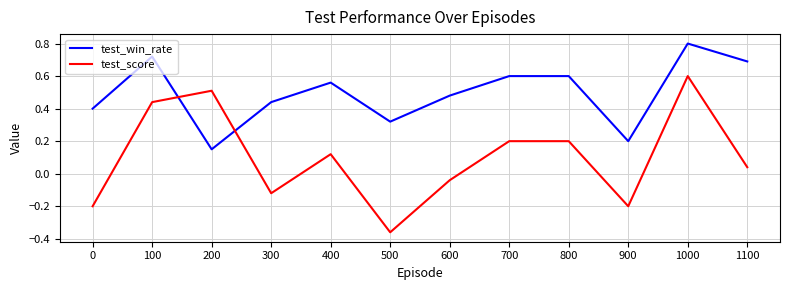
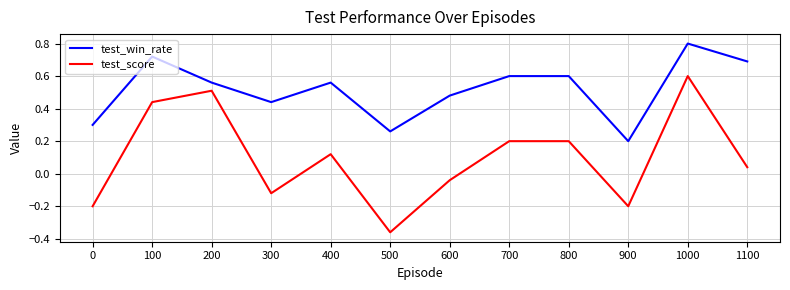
test_win_rate, 0: 0.4 -> 0.3
test_win_rate, 200: 0.15 -> 0.56
test_win_rate, 500: 0.32 -> 0.26
